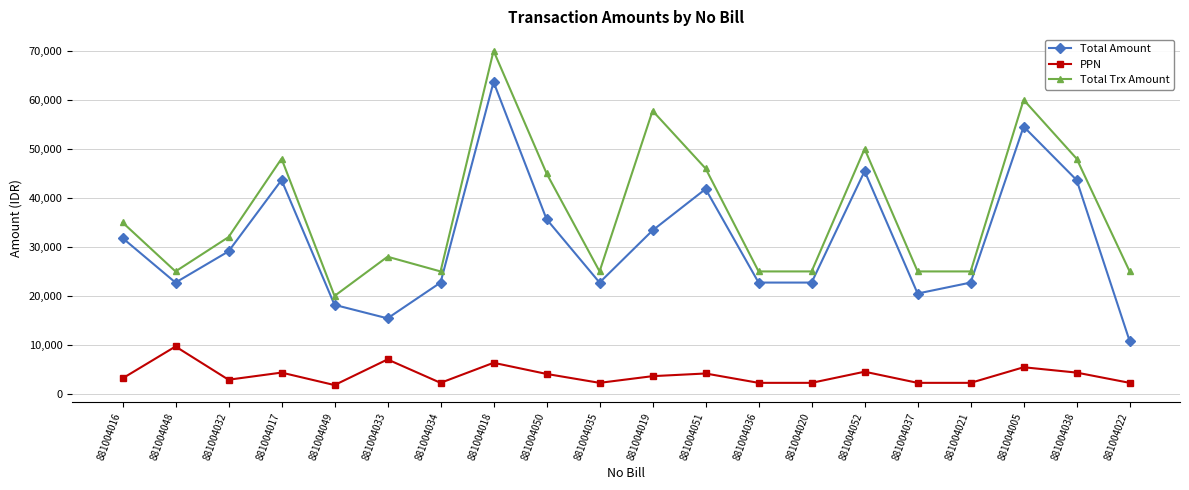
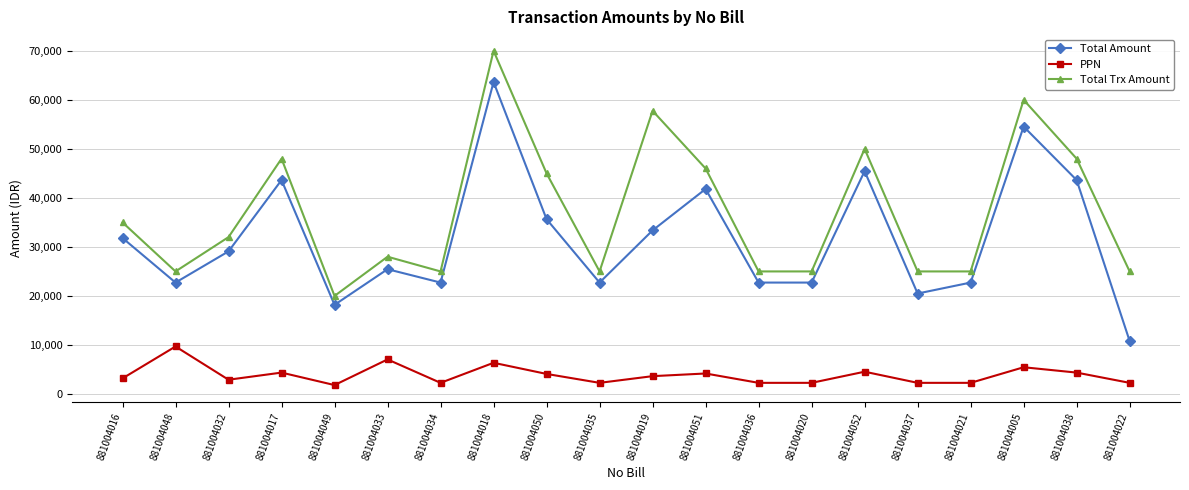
Total Amount, 881004033: 15,000 -> 25,000
